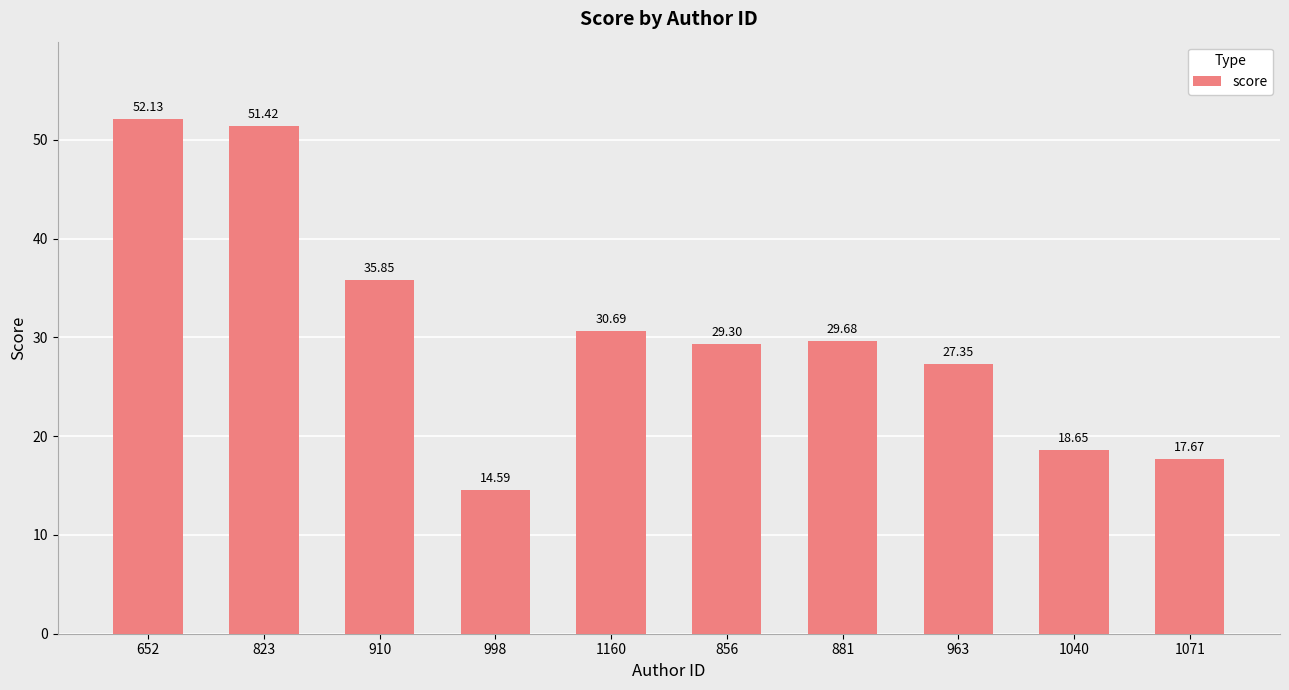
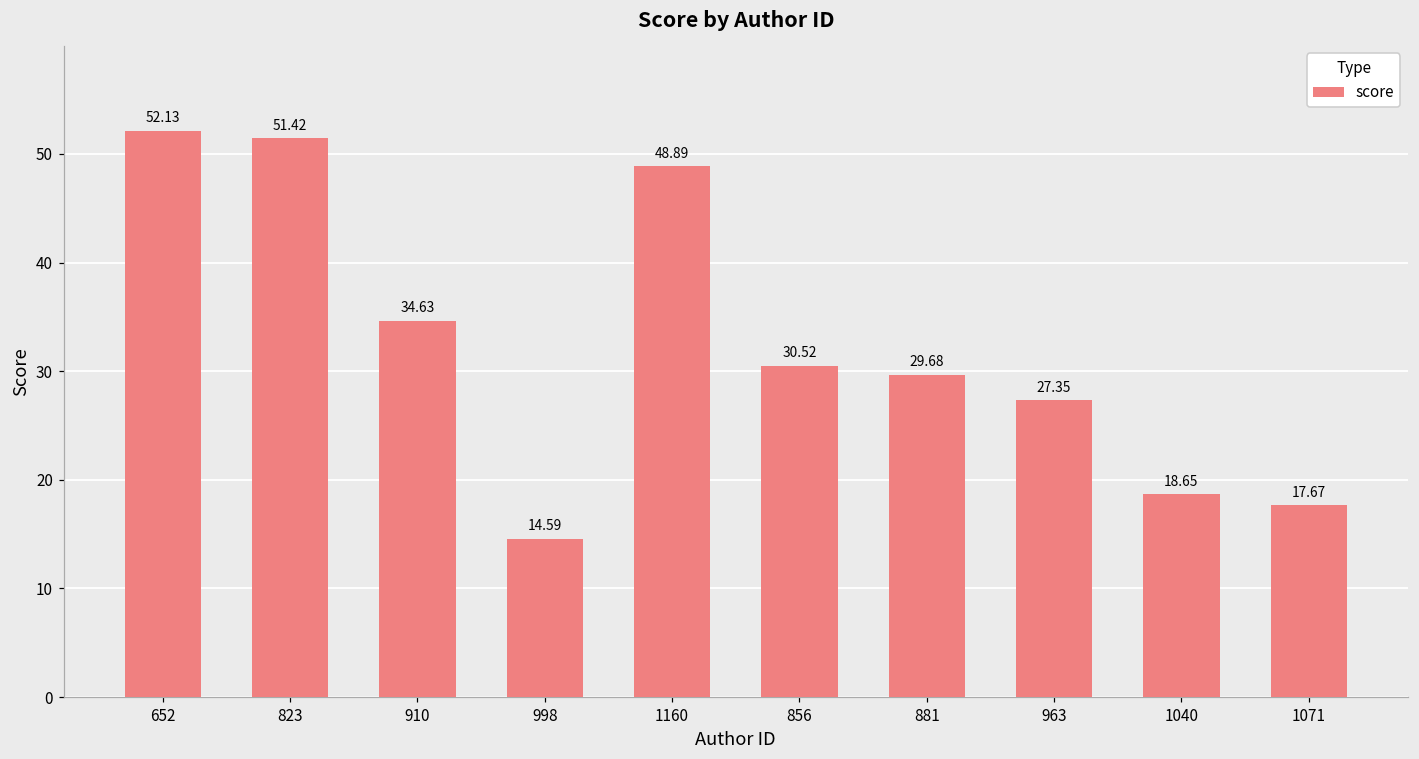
910: 35.85 -> 34.63
1160: 30.69 -> 48.89
856: 29.30 -> 30.52
